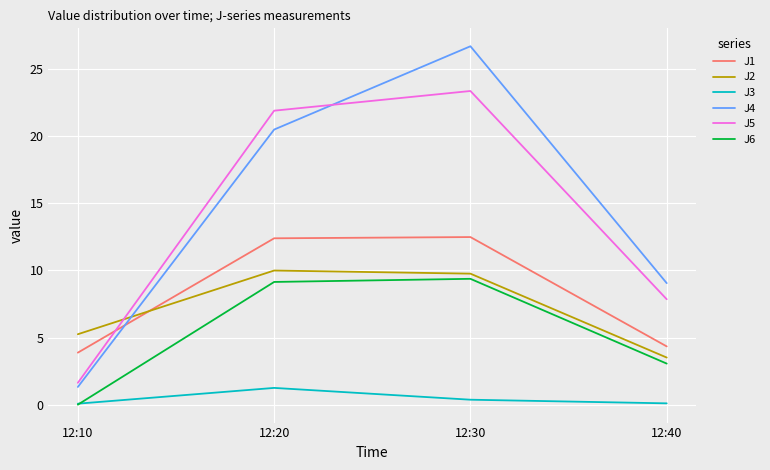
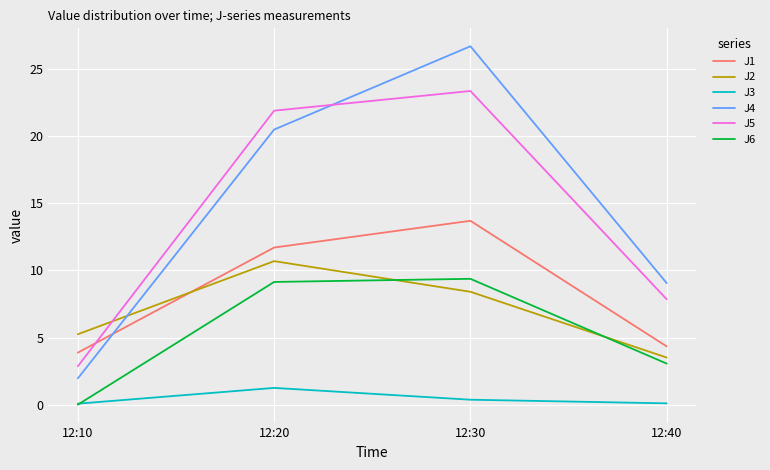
J4, 12:10: 1.3 -> 2.0
J5, 12:10: 1.6 -> 2.9
J1, 12:20: 12.4 -> 11.7
J2, 12:20: 10.0 -> 10.7
J1, 12:30: 12.5 -> 13.7
J2, 12:30: 9.8 -> 8.4
